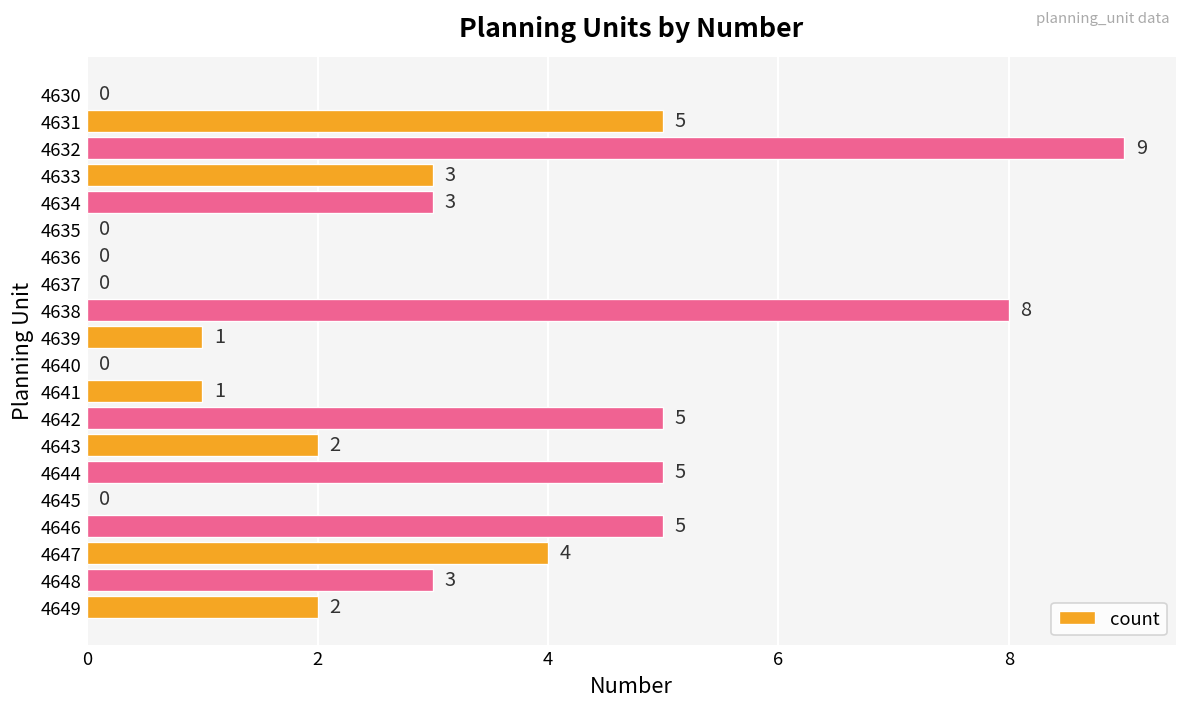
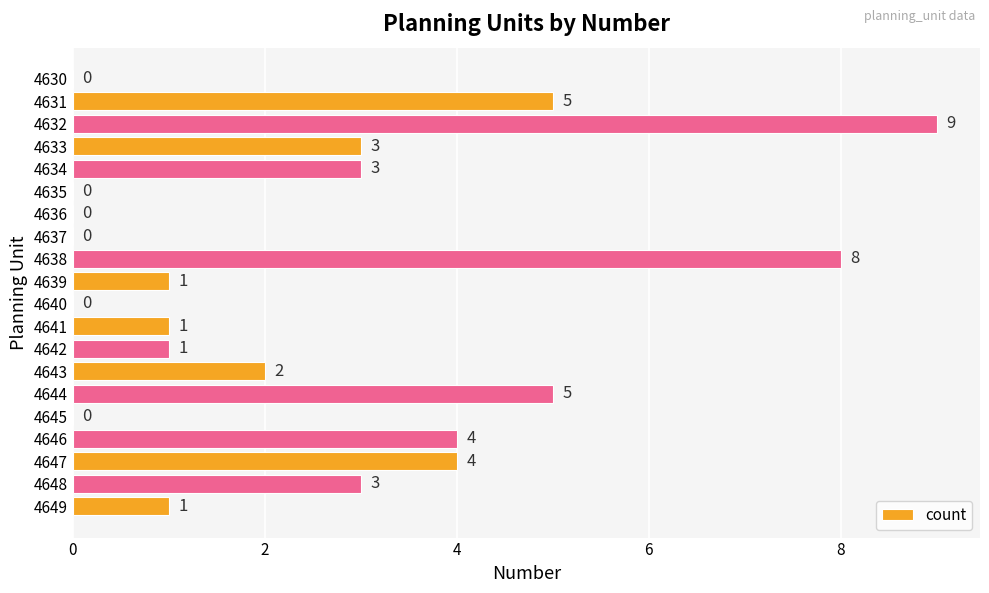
4642: 5 -> 1
4646: 5 -> 4
4649: 2 -> 1
